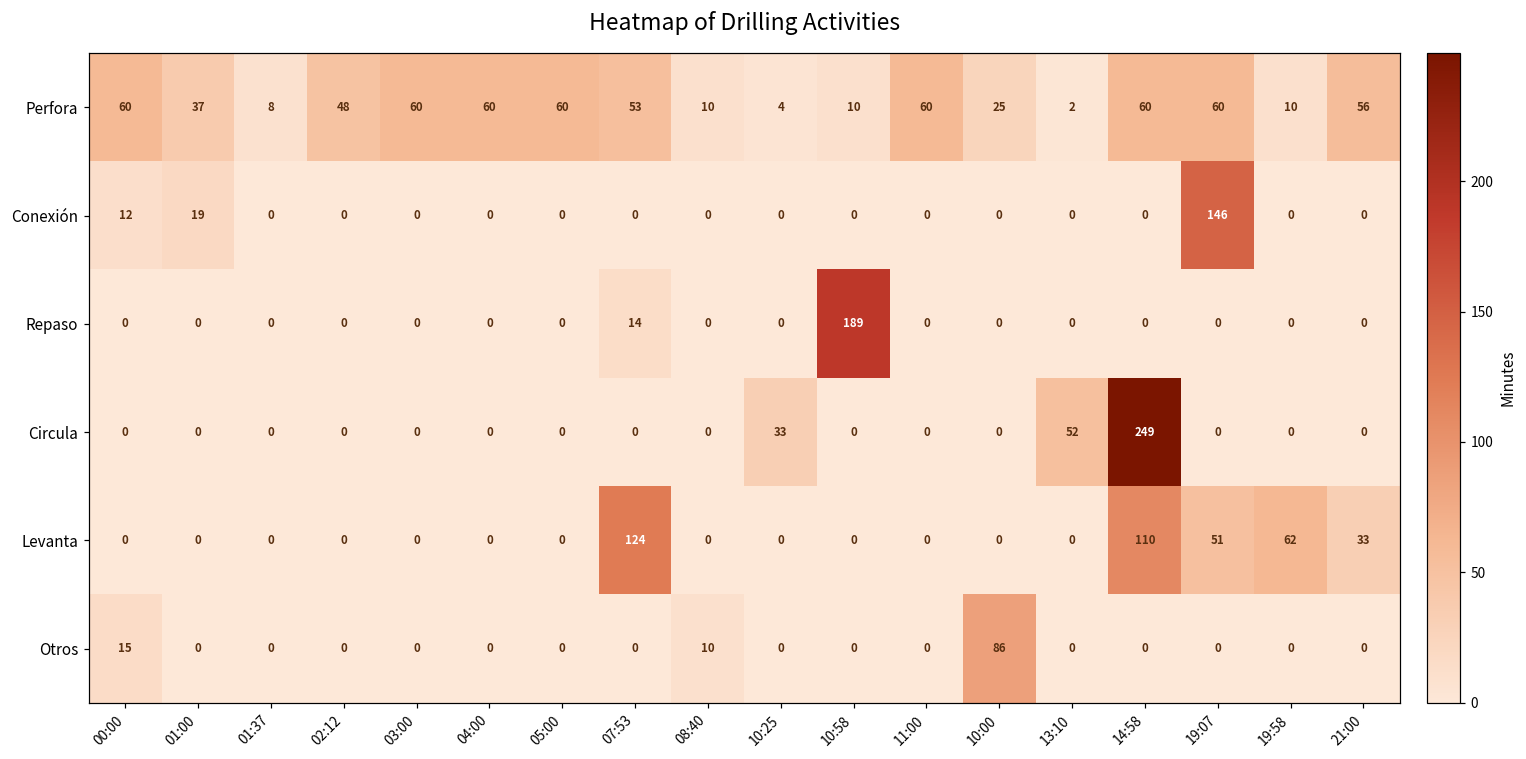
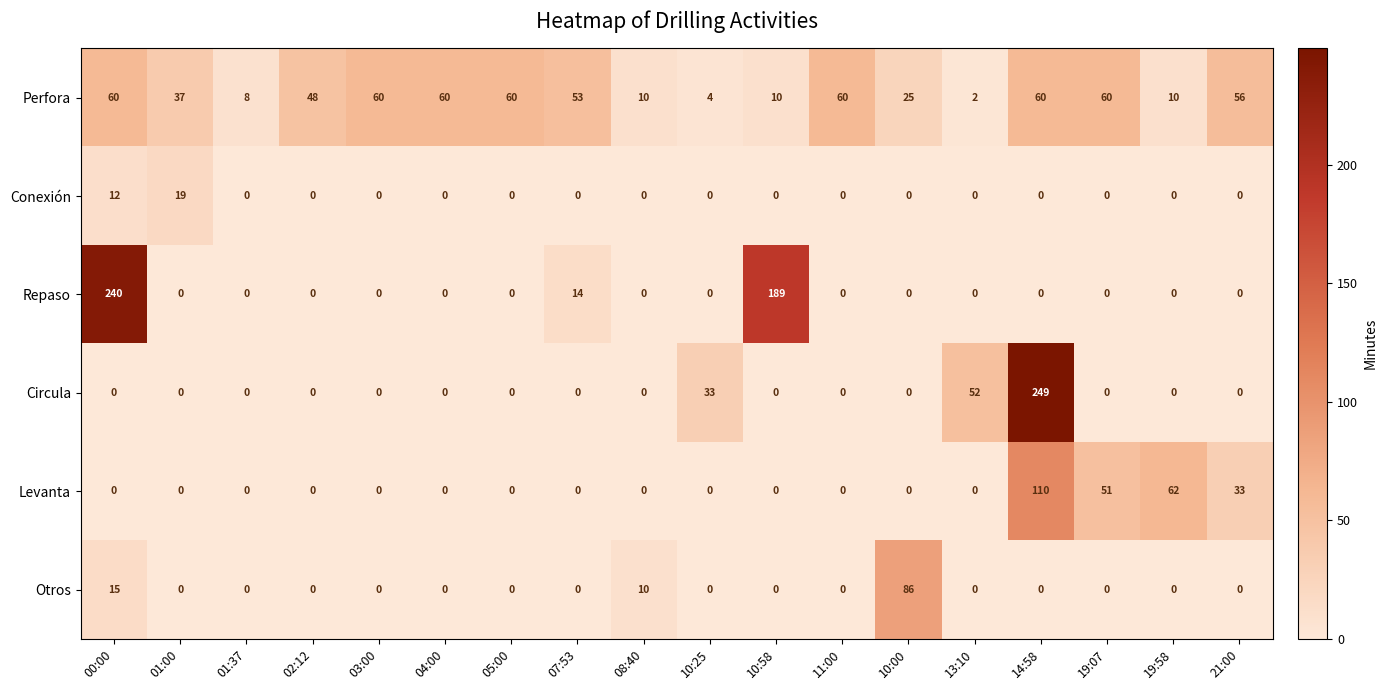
Conexión, 19:07: 146 -> 0
Repaso, 00:00: 0 -> 240
Levanta, 07:53: 124 -> 0
